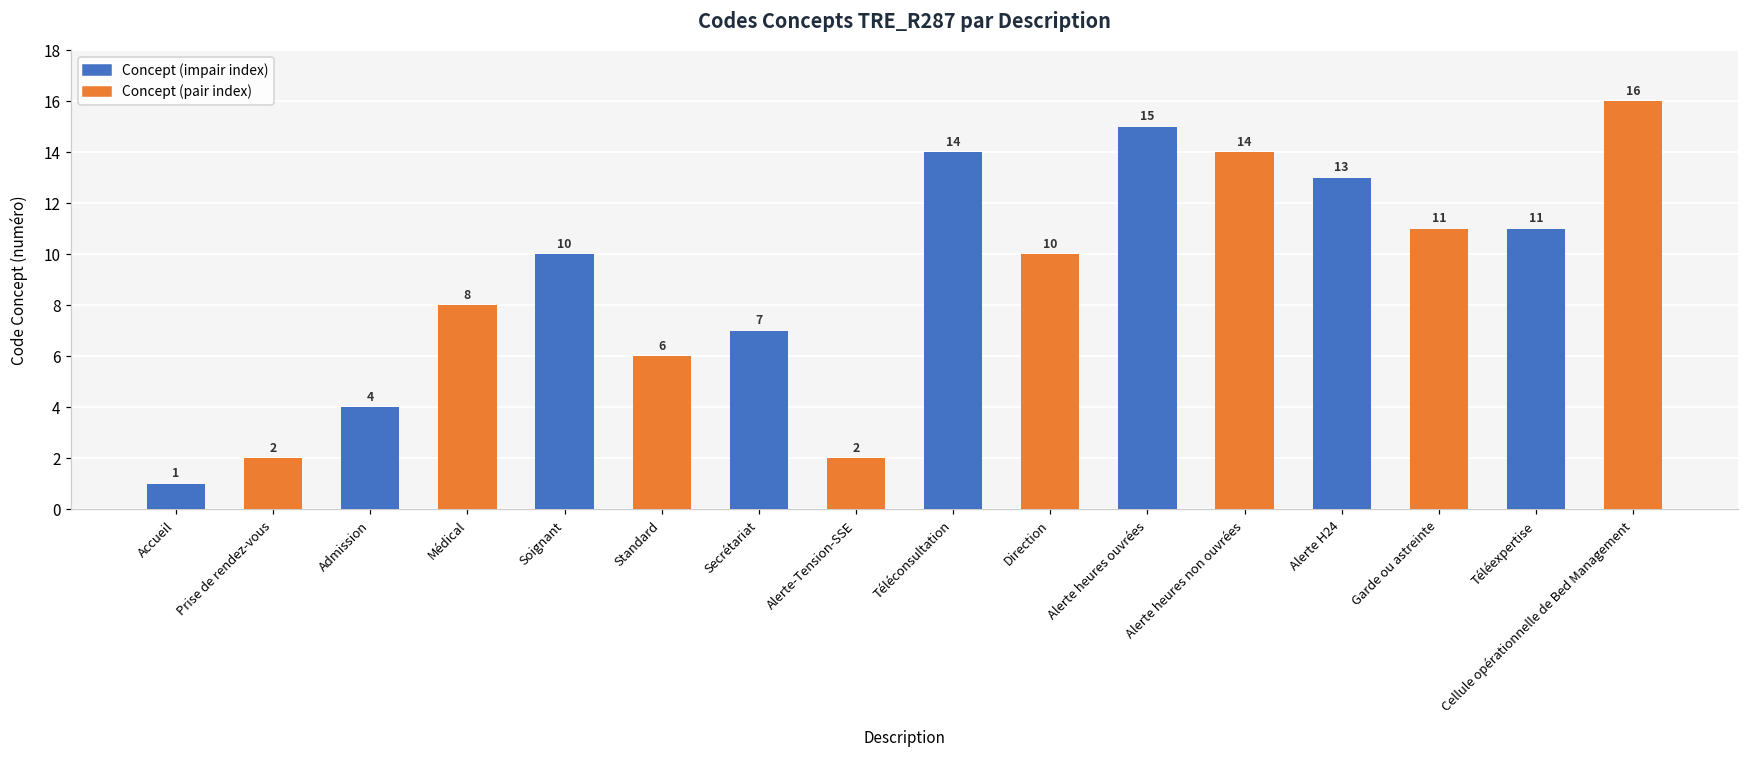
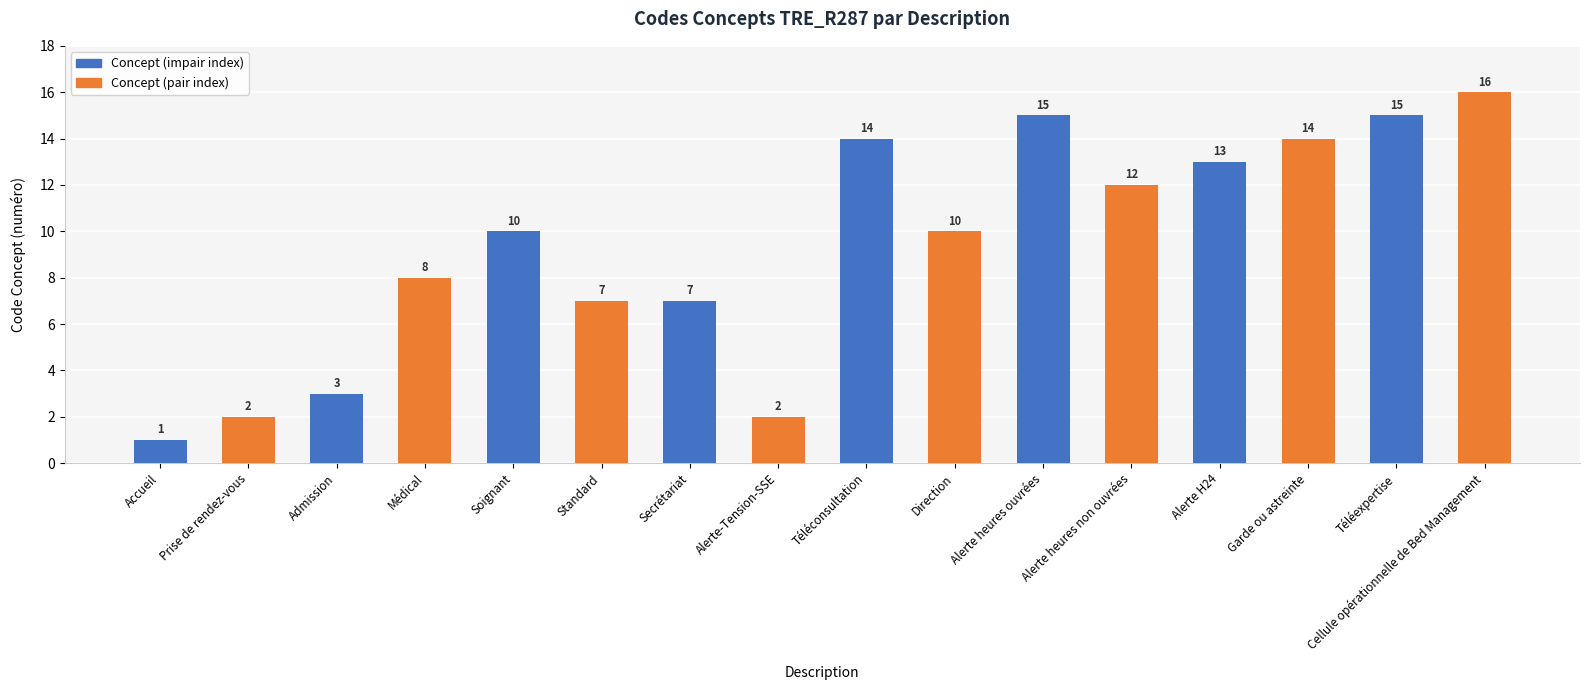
Admission: 4 -> 3
Standard: 6 -> 7
Alerte heures non ouvrées: 14 -> 12
Garde ou astreinte: 11 -> 14
Téléexpertise: 11 -> 15
